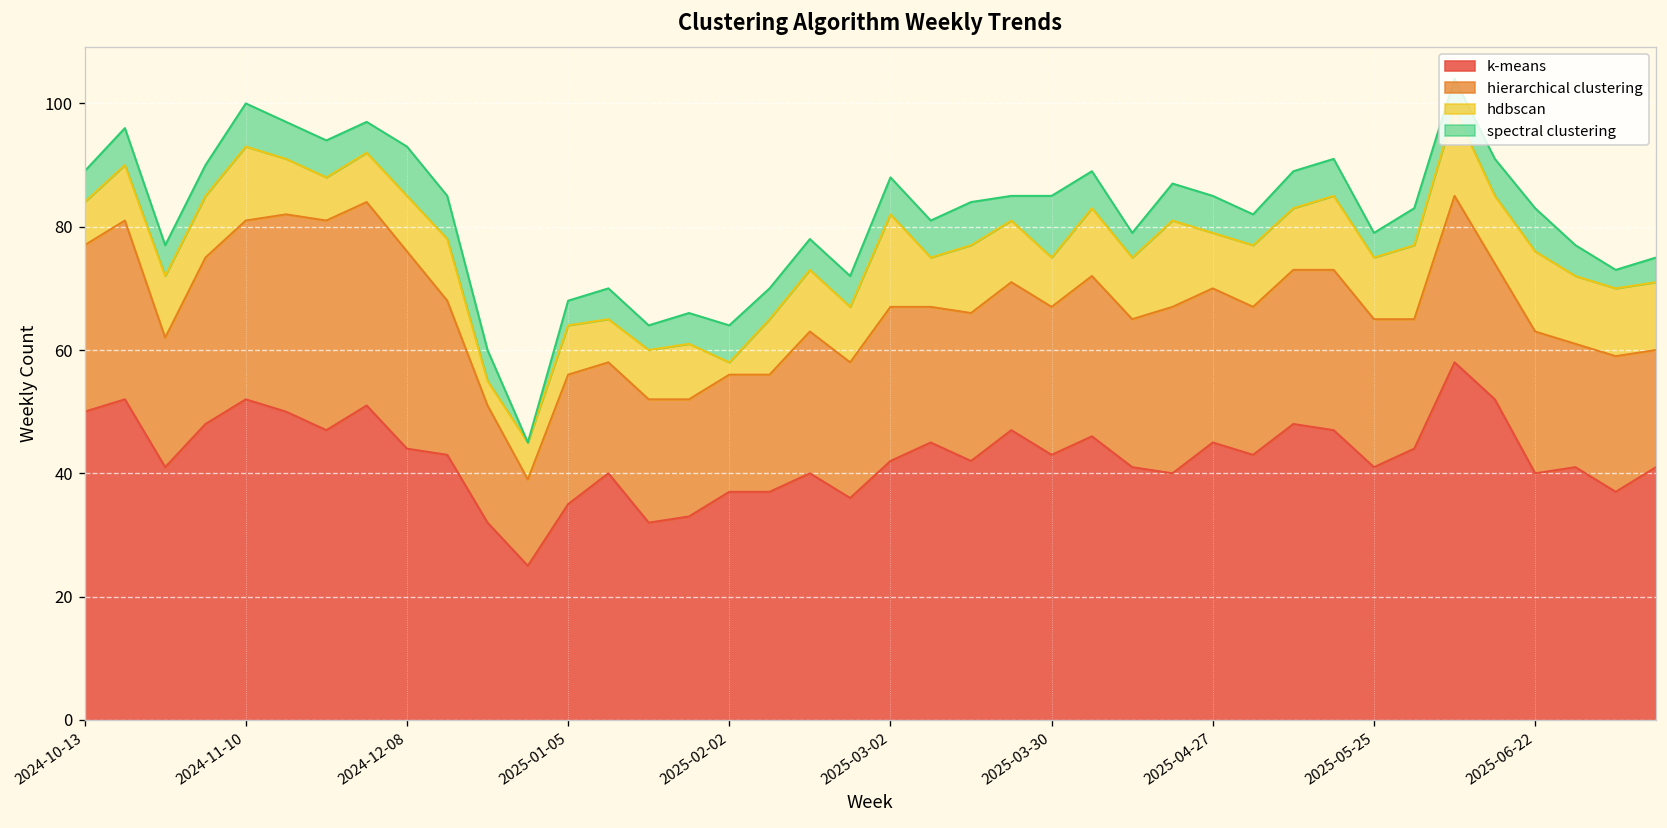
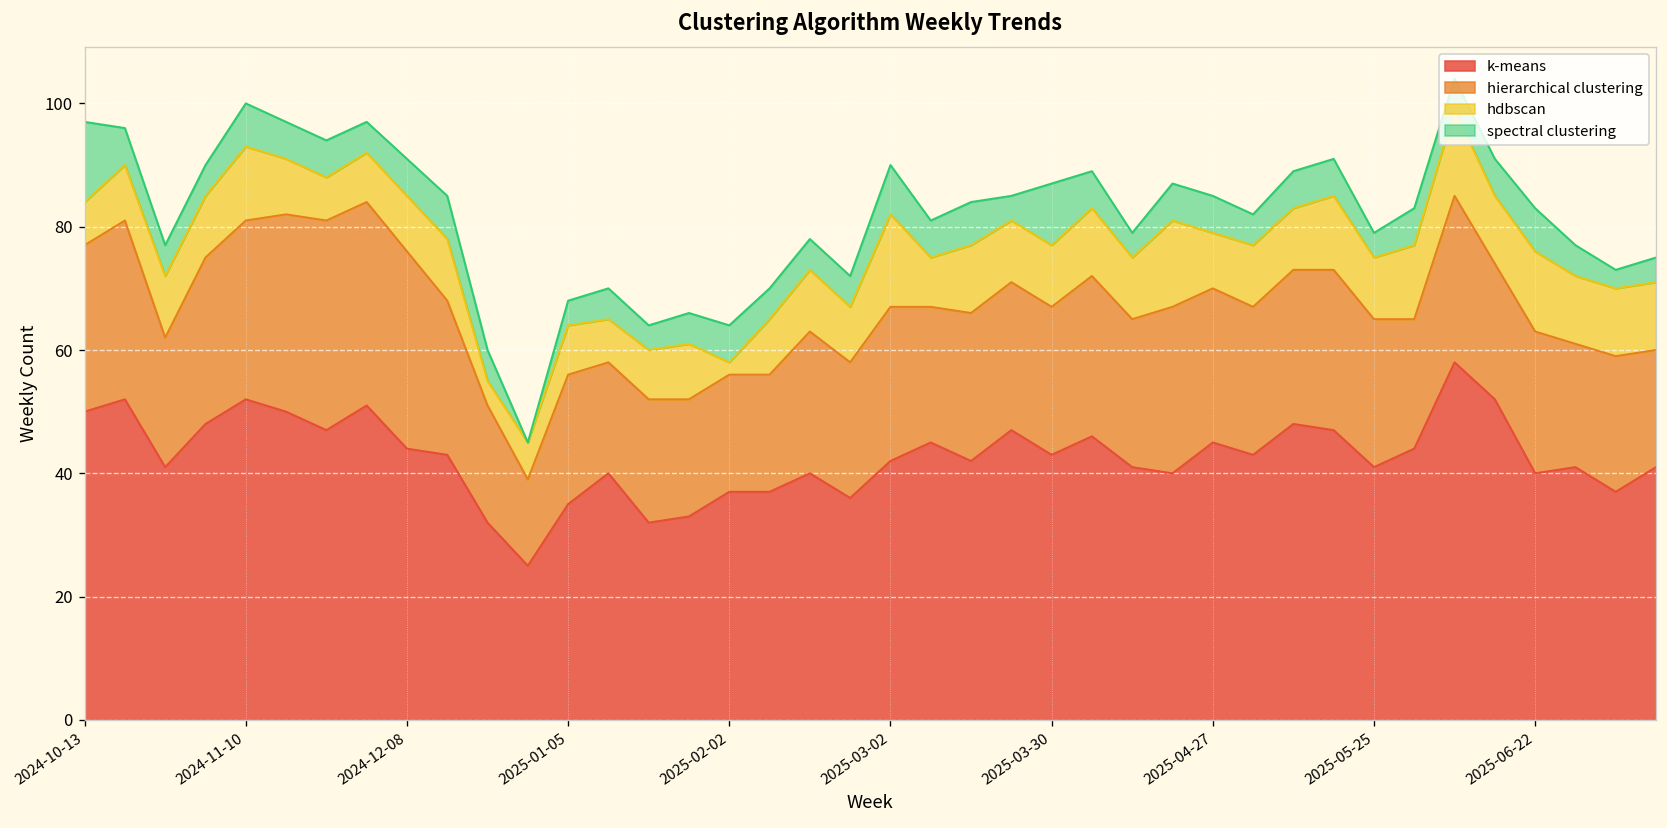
spectral clustering, 2024-10-13: 5 -> 13
spectral clustering, 2024-12-08: 8 -> 6
spectral clustering, 2025-03-02: 6 -> 8
hdbscan, 2025-03-30: 8 -> 10
